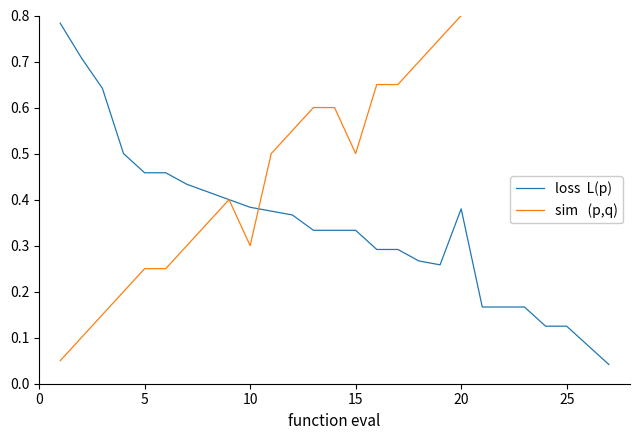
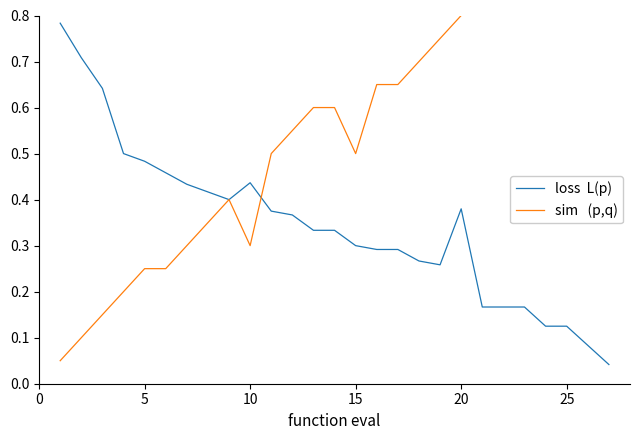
loss L(p), 5: 0.46 -> 0.48
loss L(p), 10: 0.38 -> 0.44
loss L(p), 15: 0.33 -> 0.30
